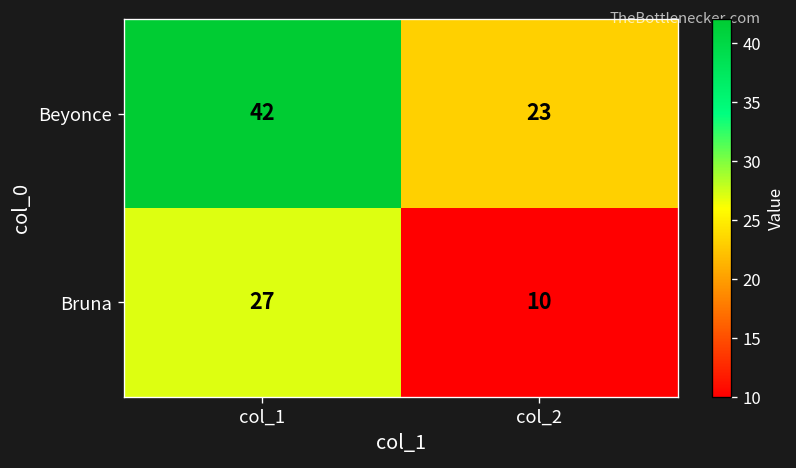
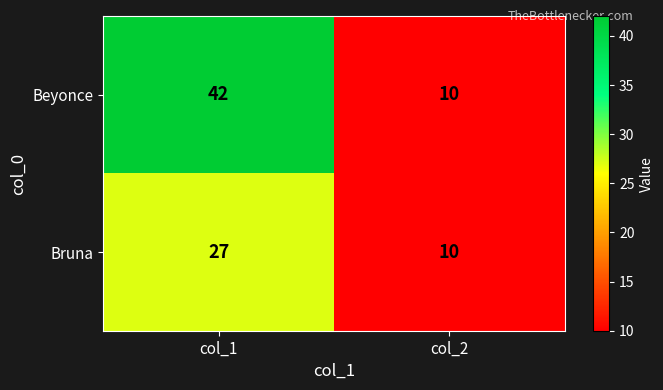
Beyonce, col_2: 23 -> 10
